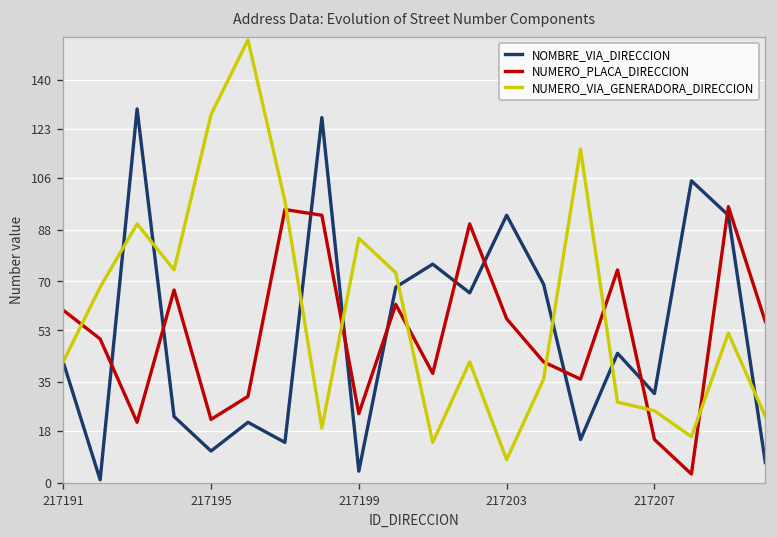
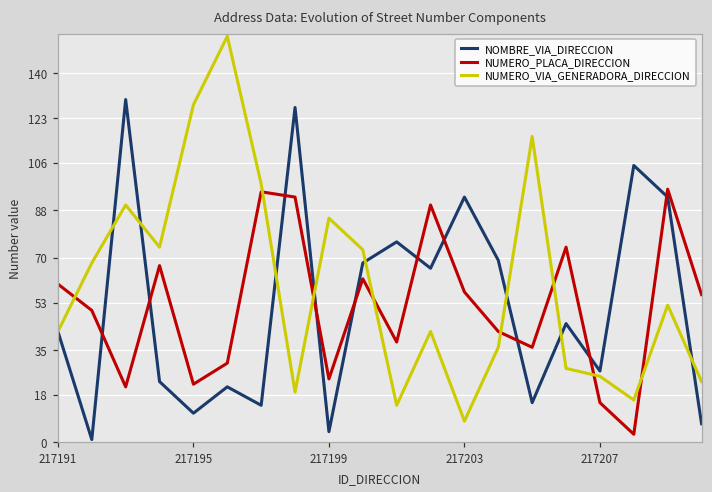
NOMBRE_VIA_DIRECCION, 217207: 31 -> 27
